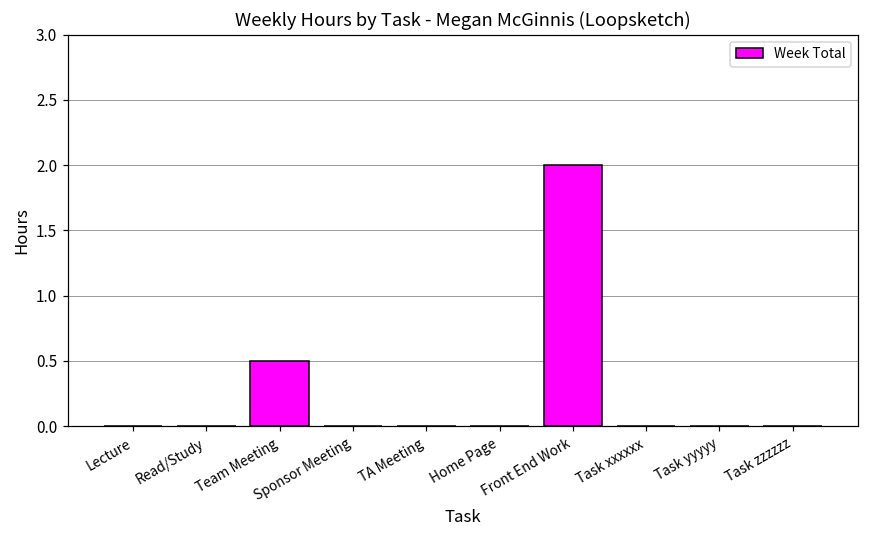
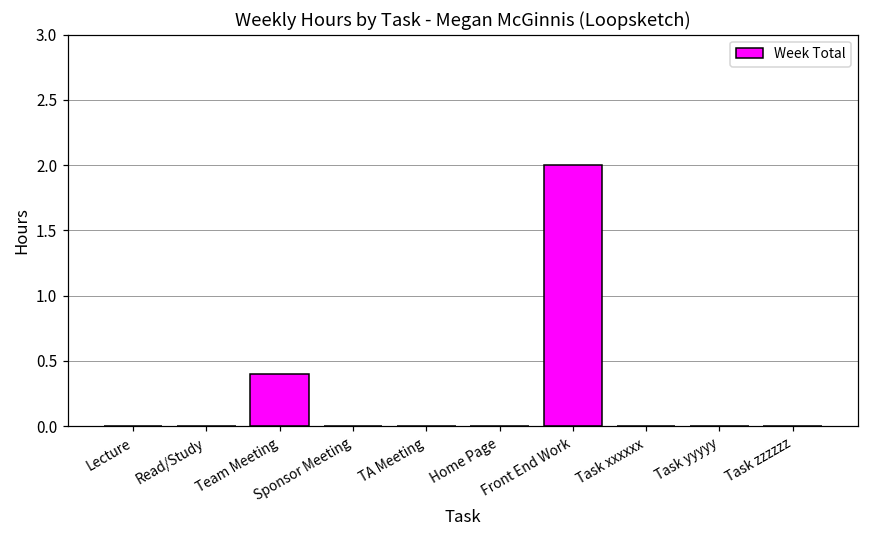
Team Meeting: 0.5 -> 0.4
